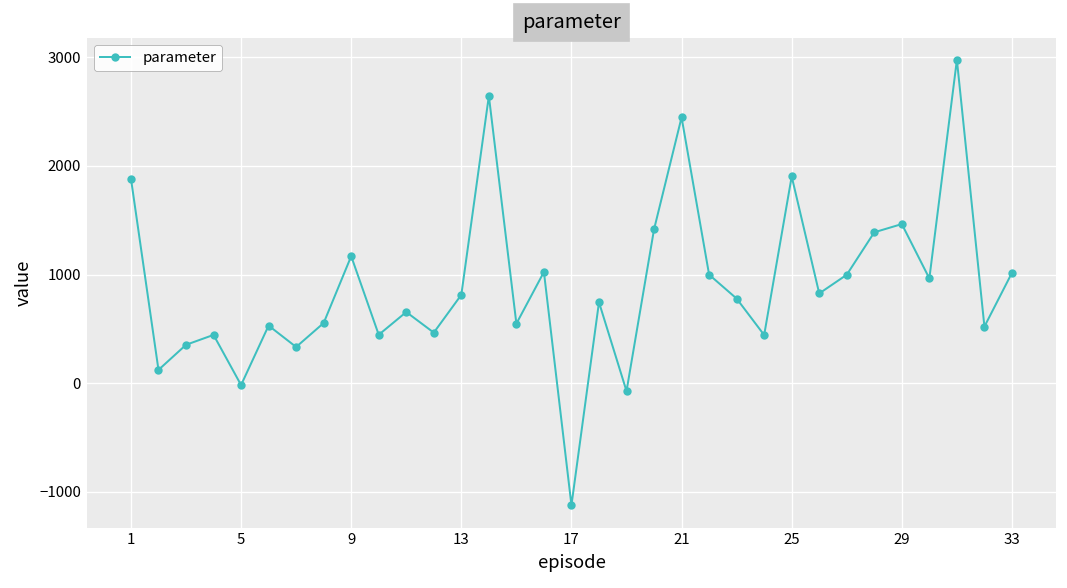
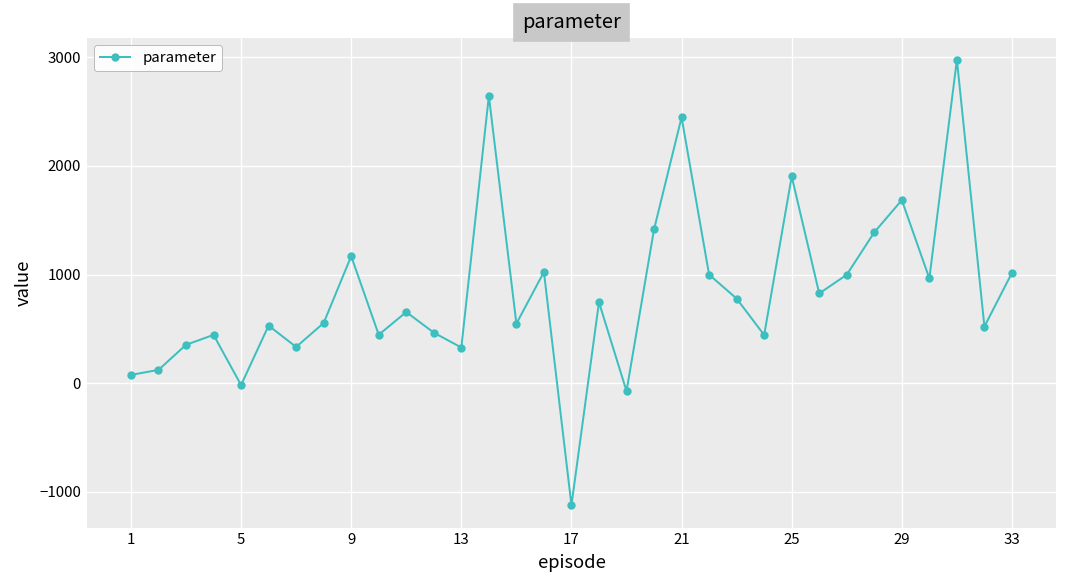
1: 1900 -> 100
13: 800 -> 300
29: 1500 -> 1700
